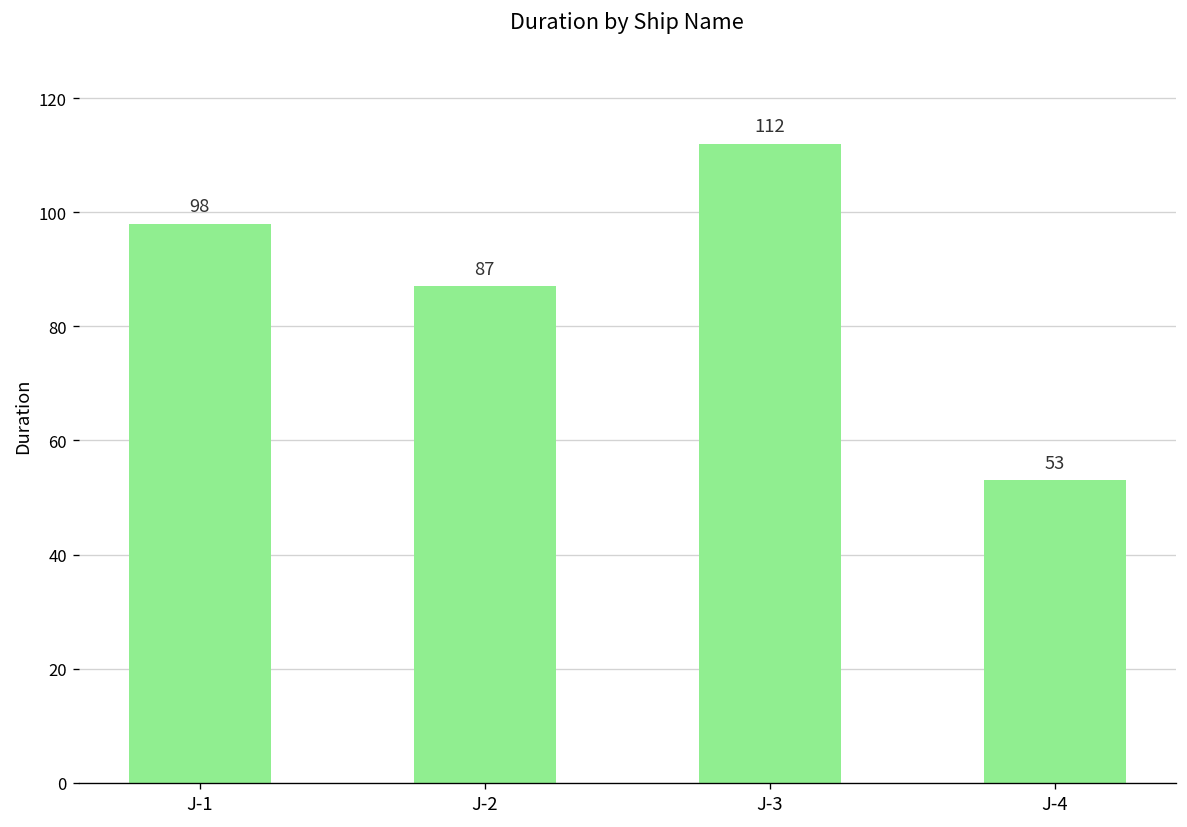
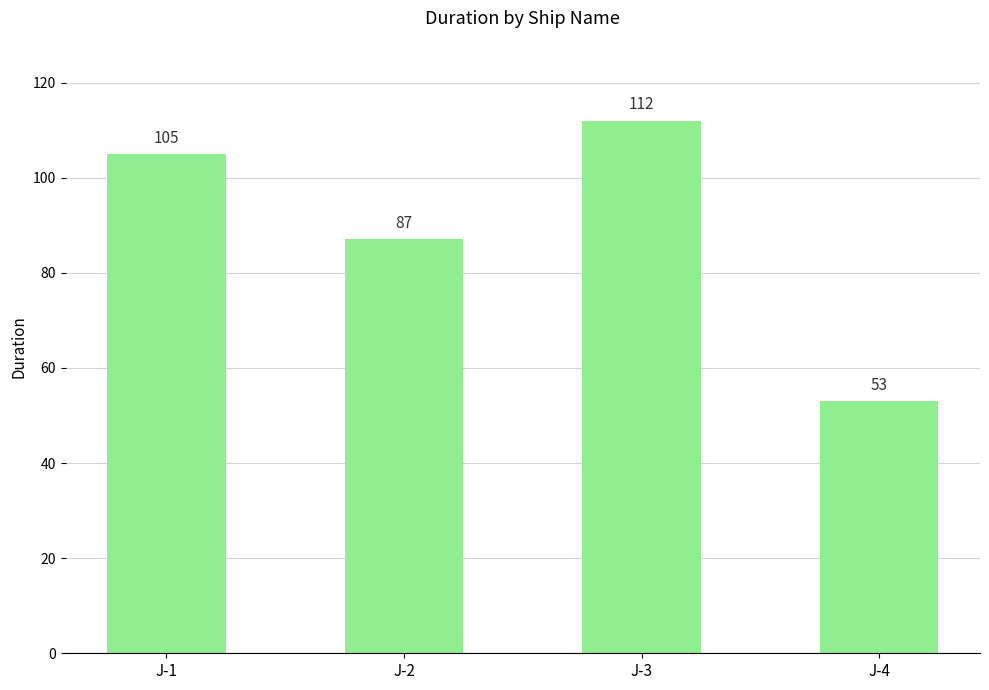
J-1: 98 -> 105
